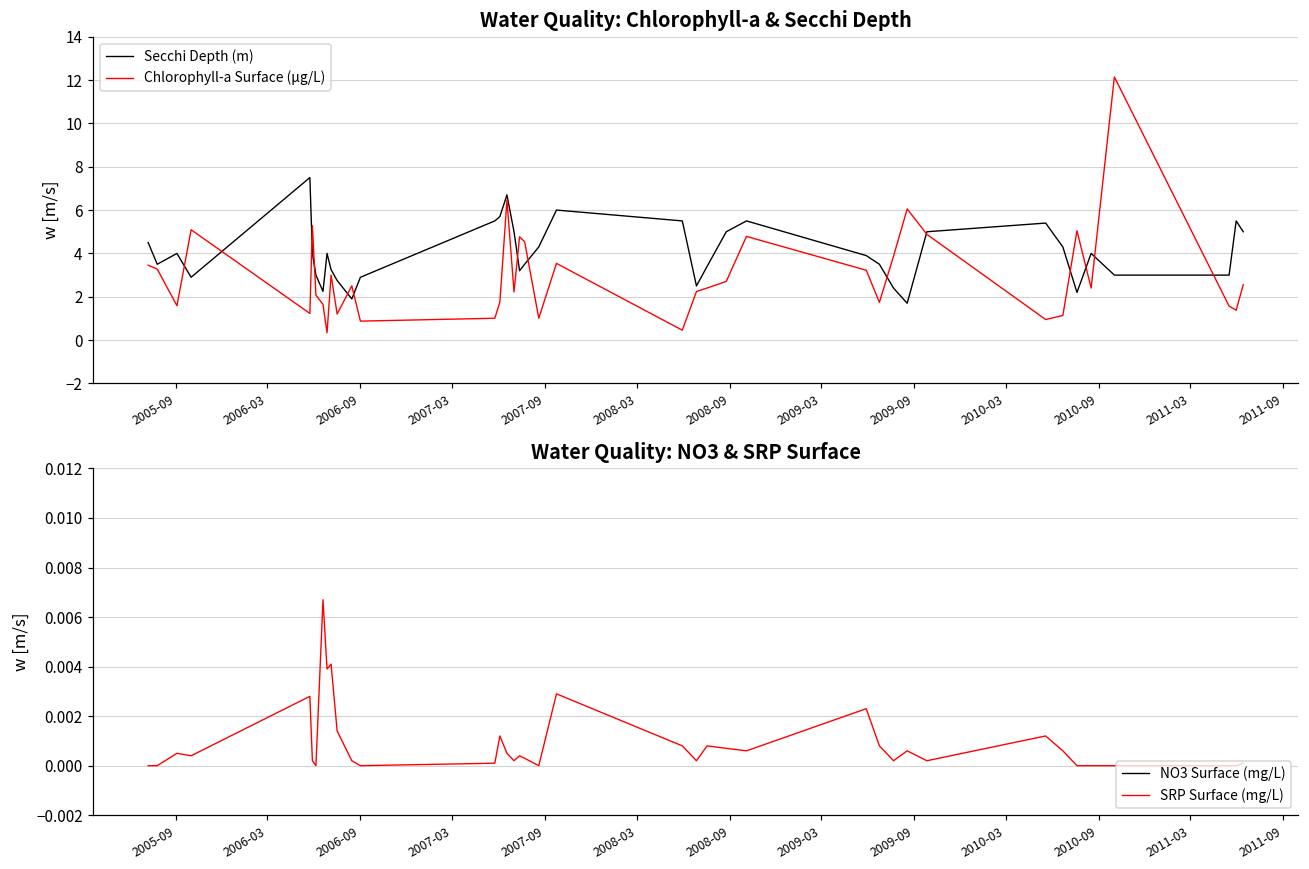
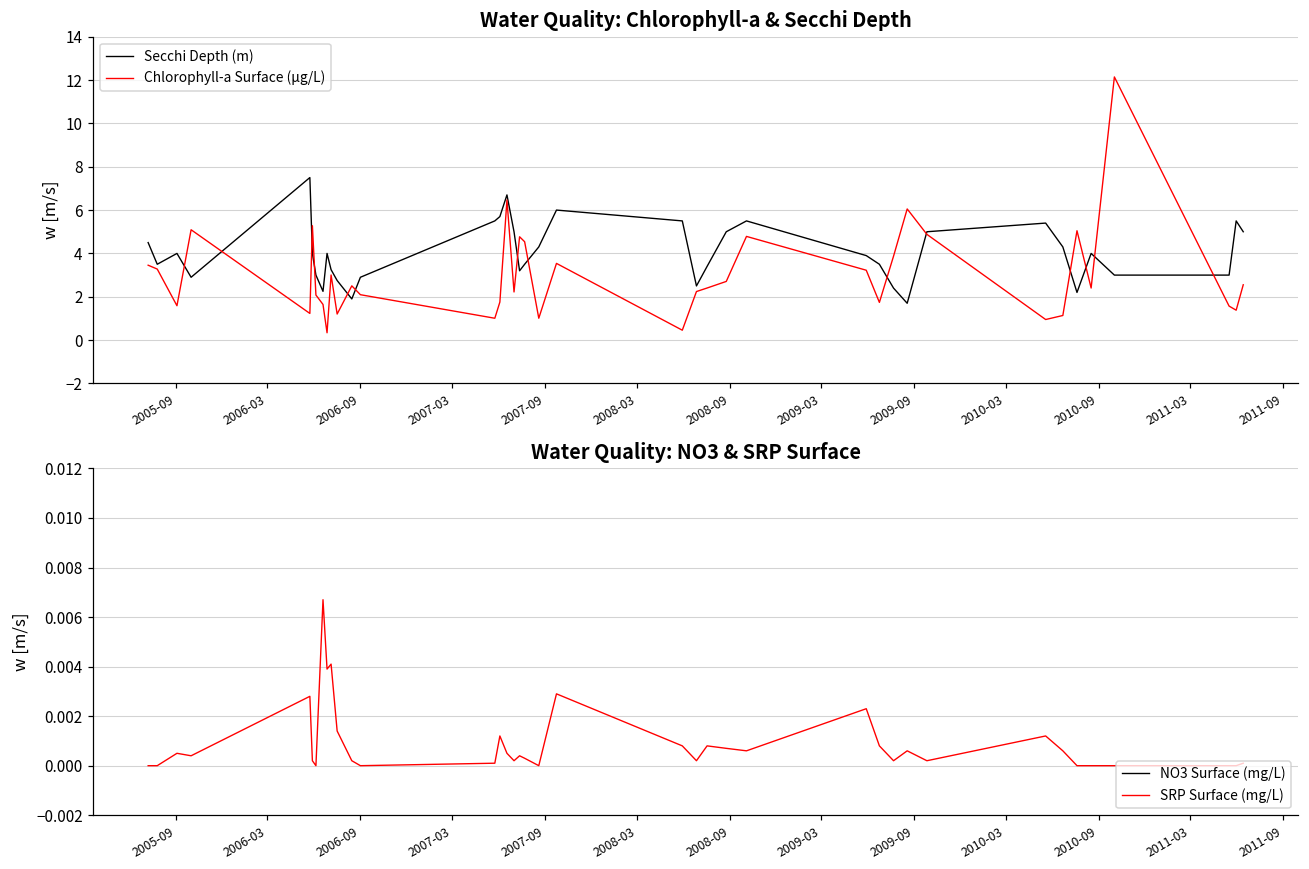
Water Quality: Chlorophyll-a & Secchi Depth, Chlorophyll-a Surface (µg/L), 2006-09: 0.9 -> 2.1
